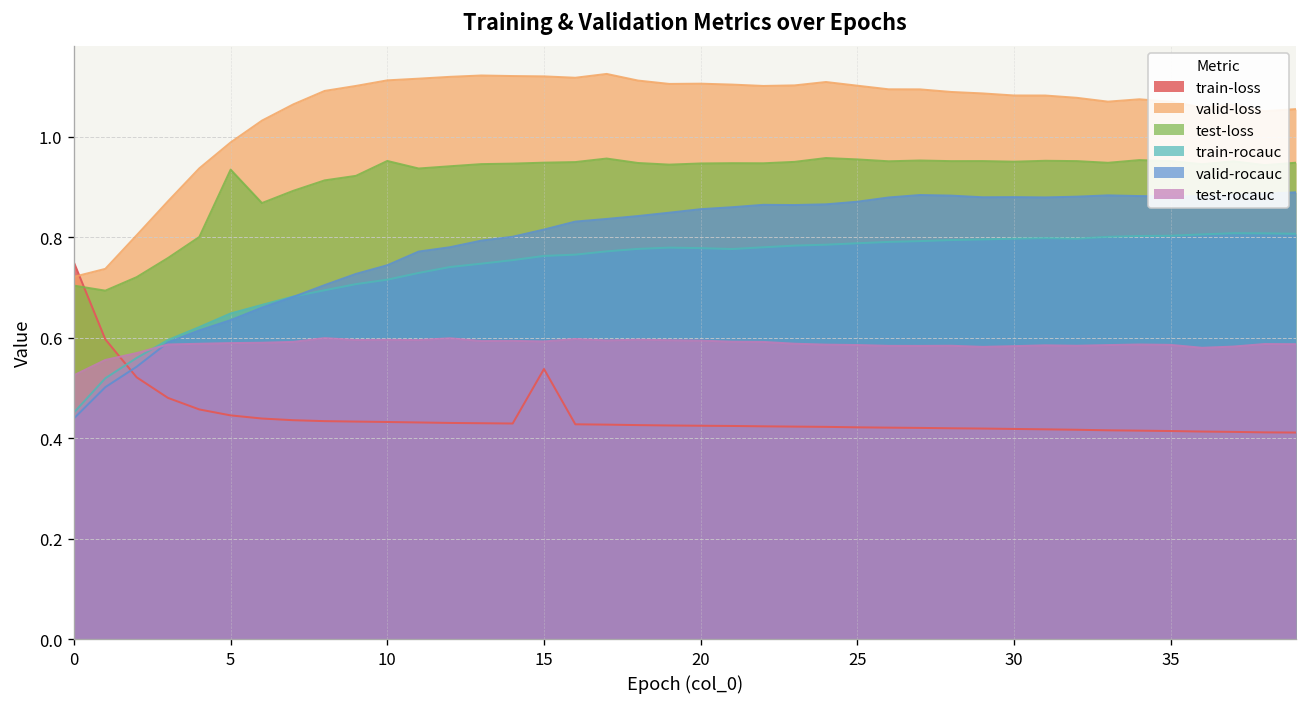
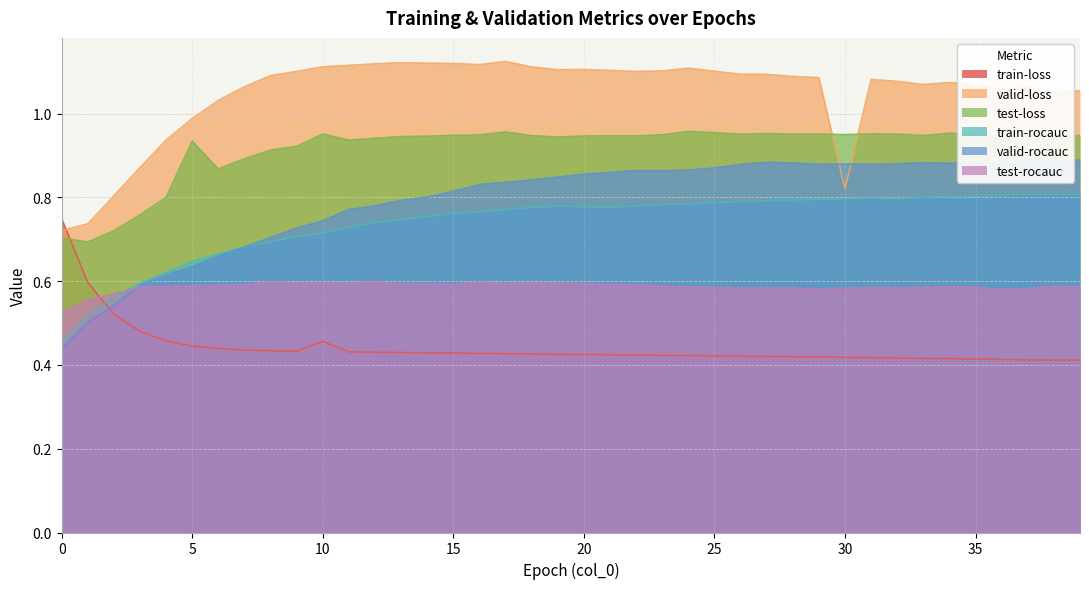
train-loss, 10: 0.43 -> 0.46
train-loss, 15: 0.54 -> 0.43
valid-loss, 30: 1.08 -> 0.82
